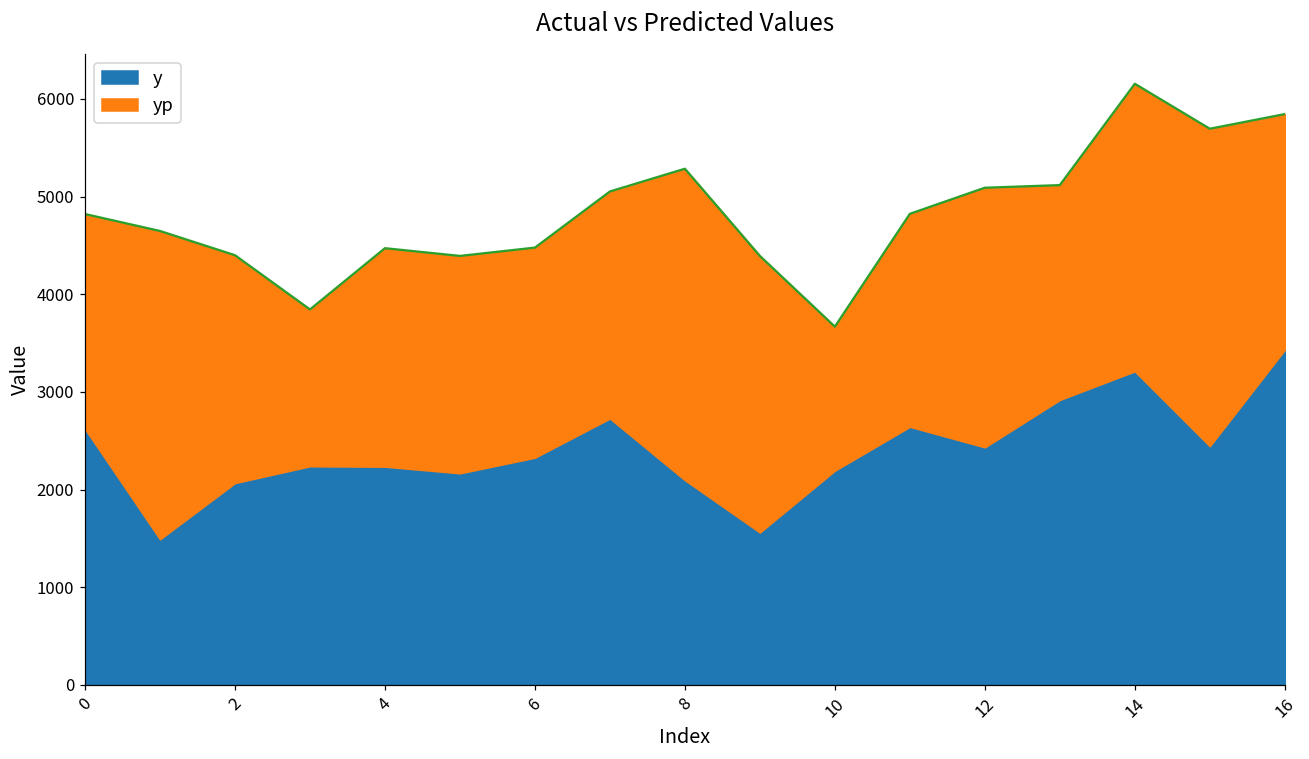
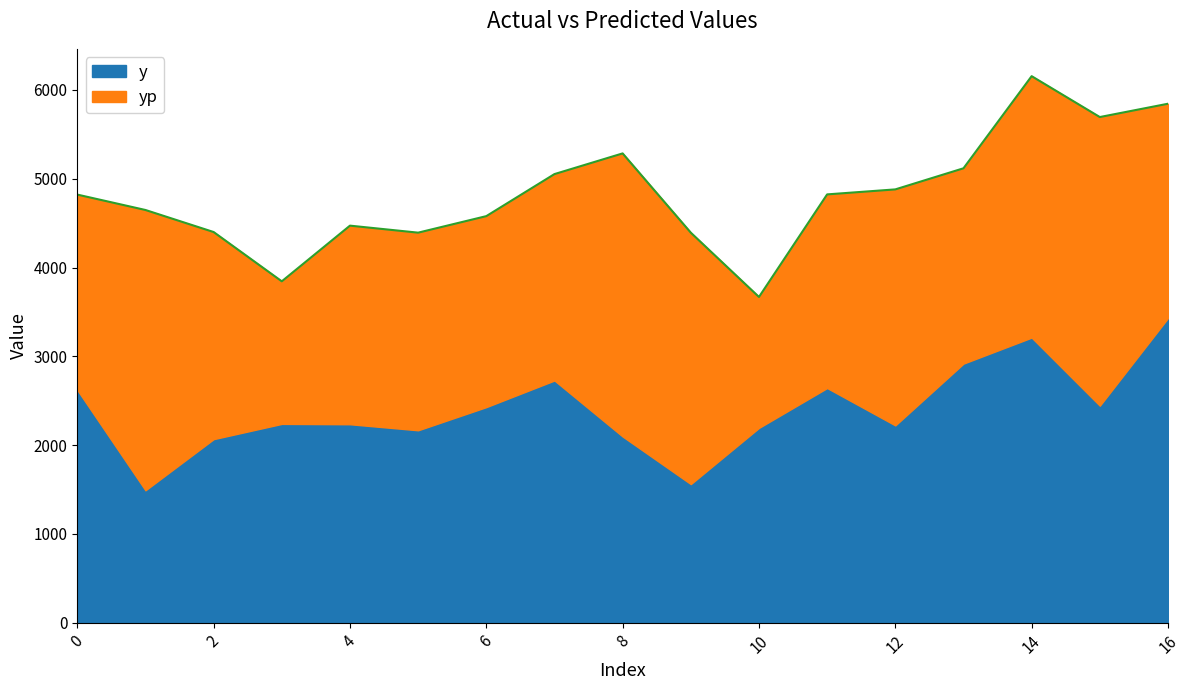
y, 6: 2300 -> 2400
y, 12: 2400 -> 2200
